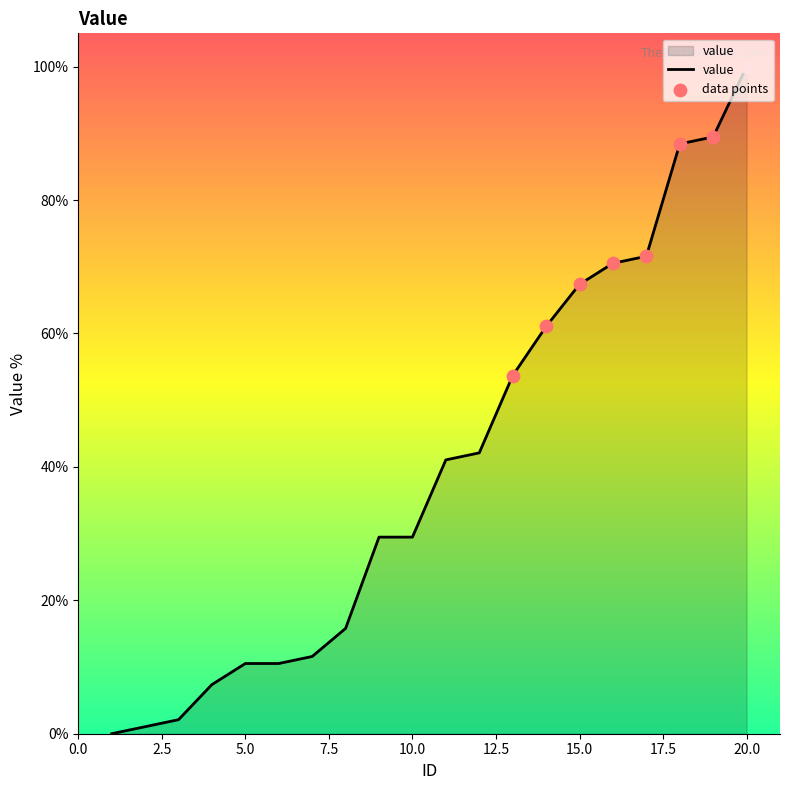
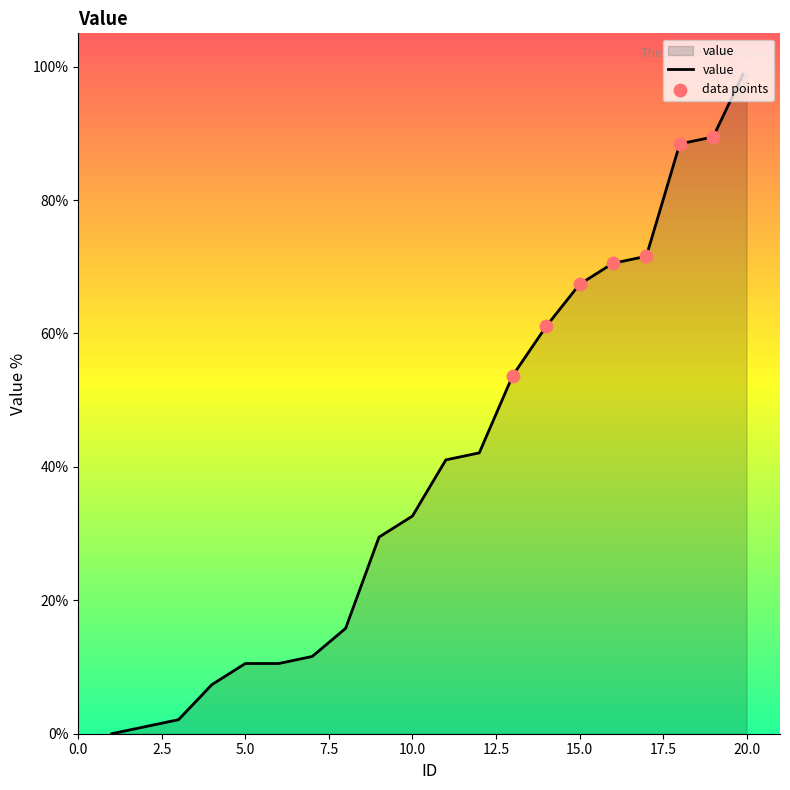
value, 10.0: 29% -> 33%
